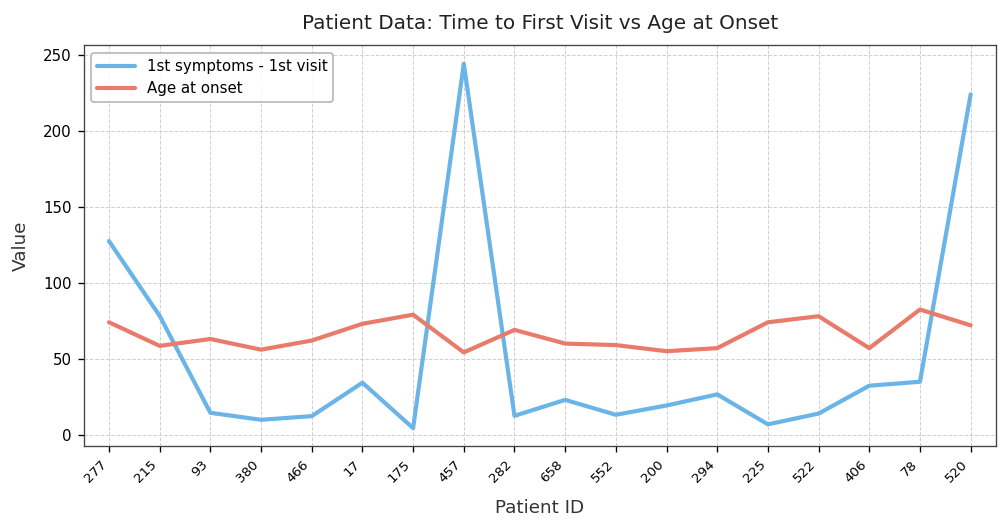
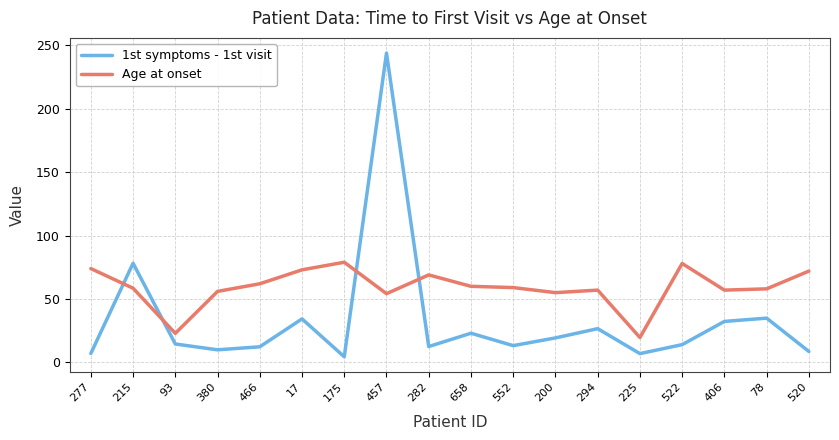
1st symptoms - 1st visit, 277: 127 -> 7
Age at onset, 93: 63 -> 23
Age at onset, 225: 74 -> 20
Age at onset, 78: 82 -> 58
1st symptoms - 1st visit, 520: 224 -> 9
